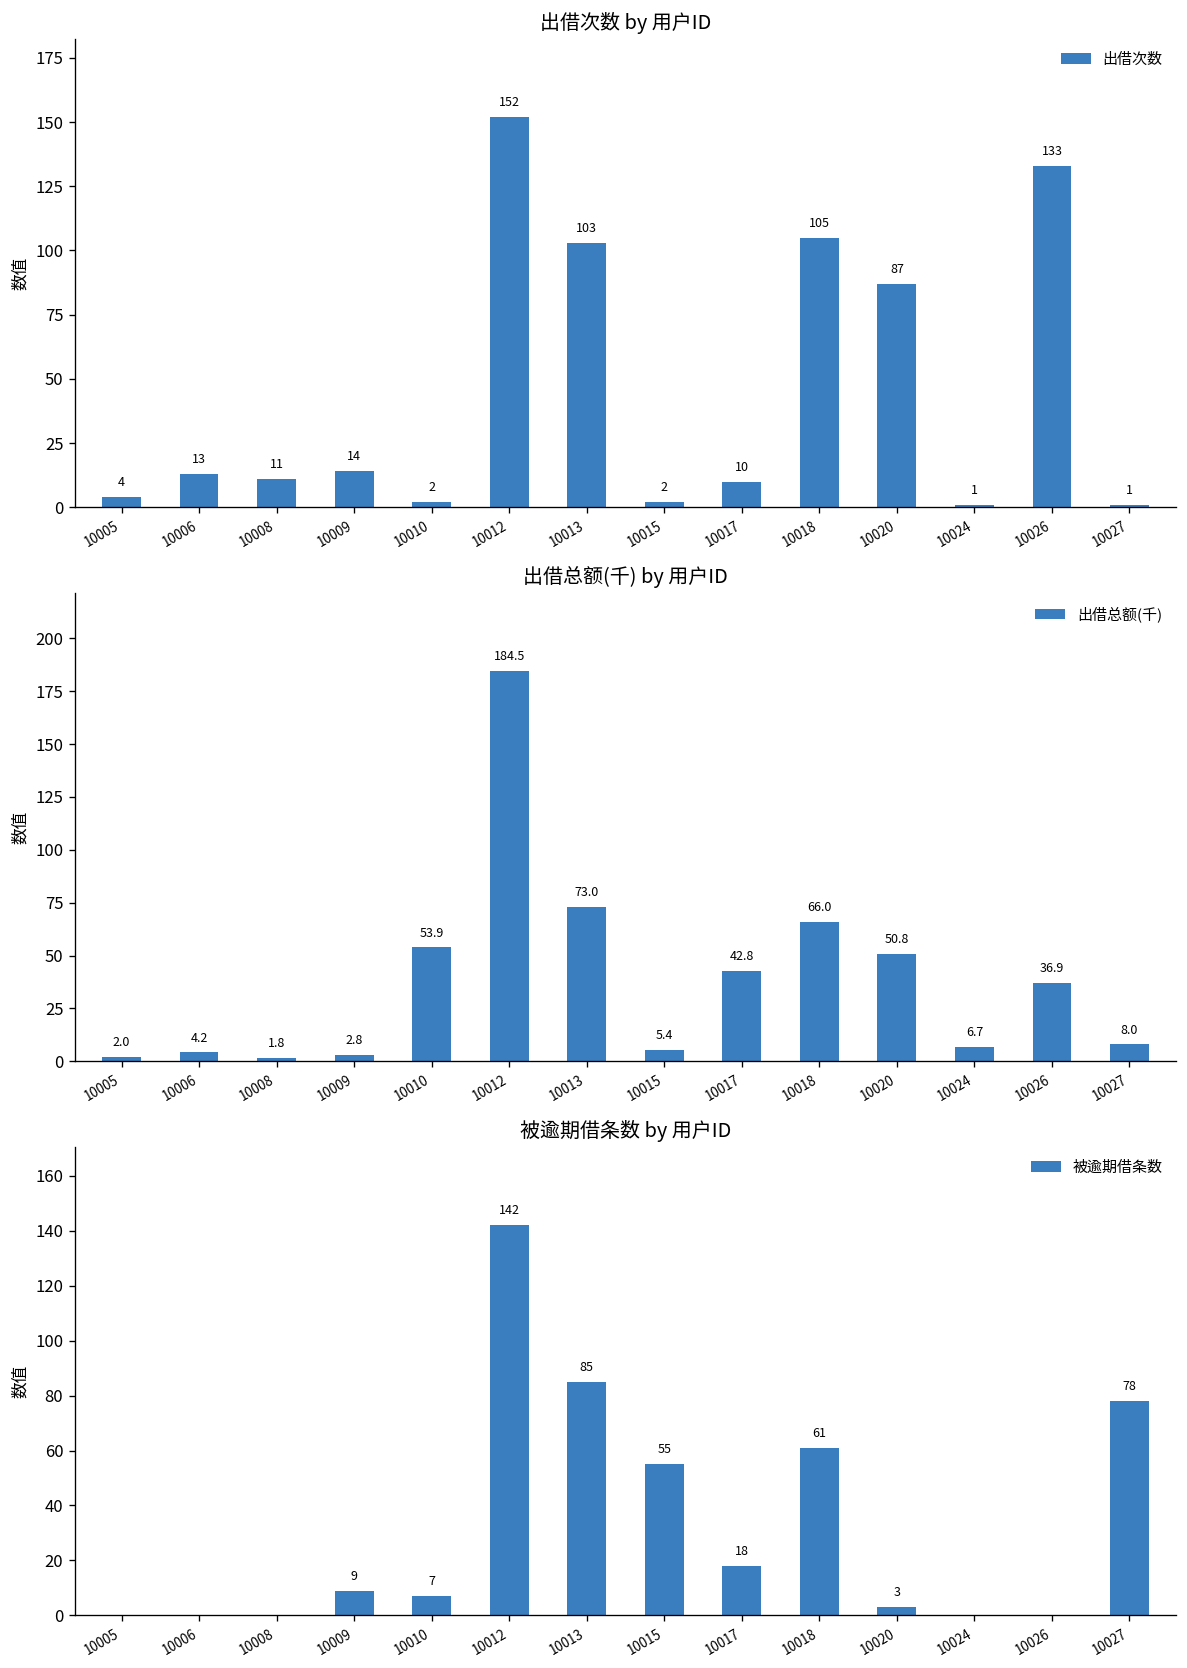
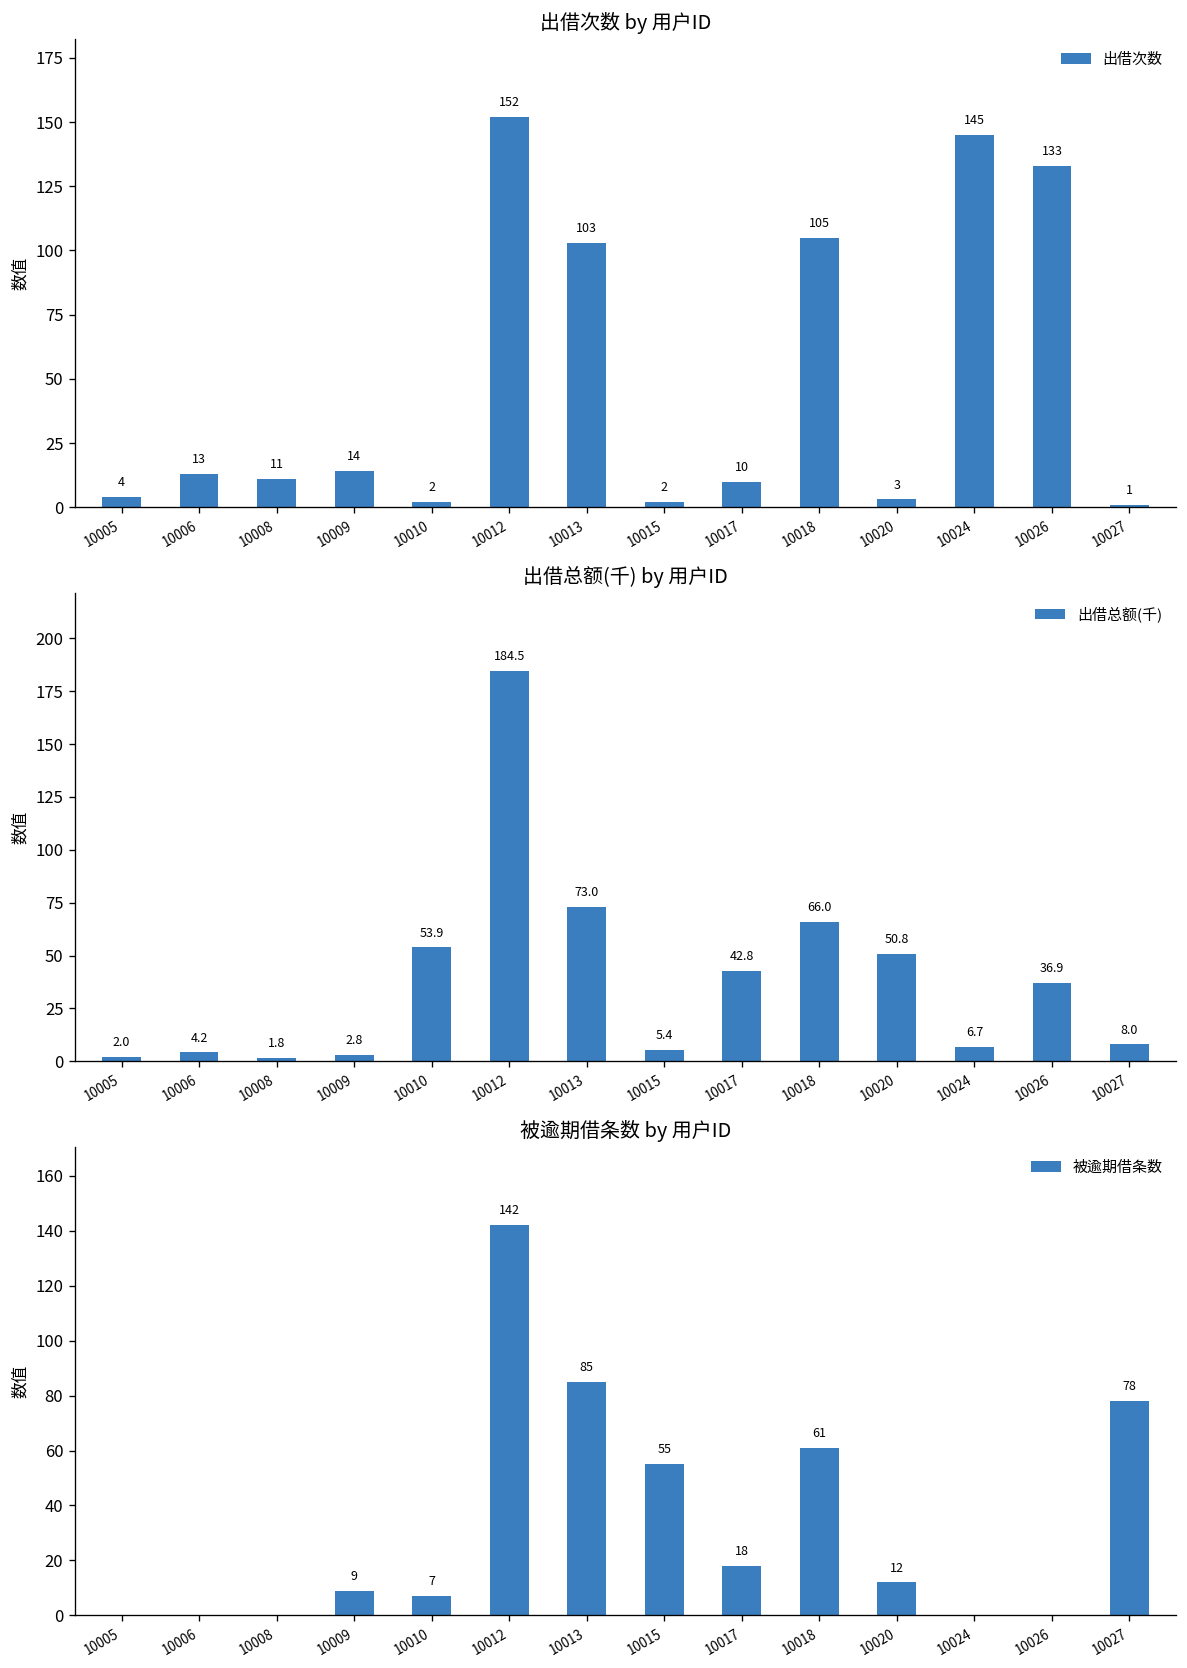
出借次数 by 用户ID, 10020: 87 -> 3
出借次数 by 用户ID, 10024: 1 -> 145
被逾期借条数 by 用户ID, 10020: 3 -> 12
